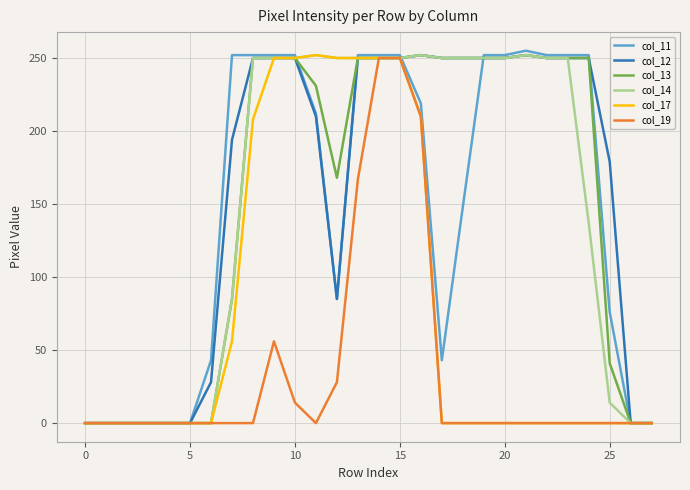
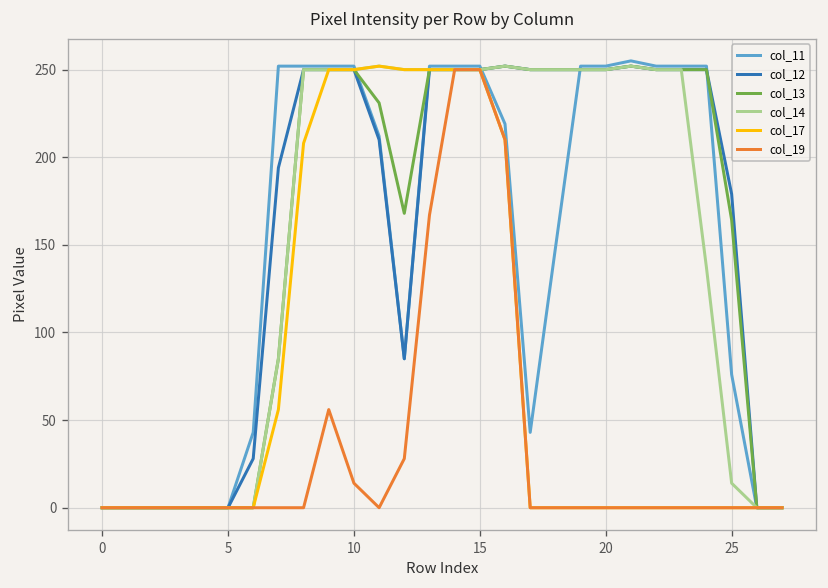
col_13, 25: 41 -> 164
